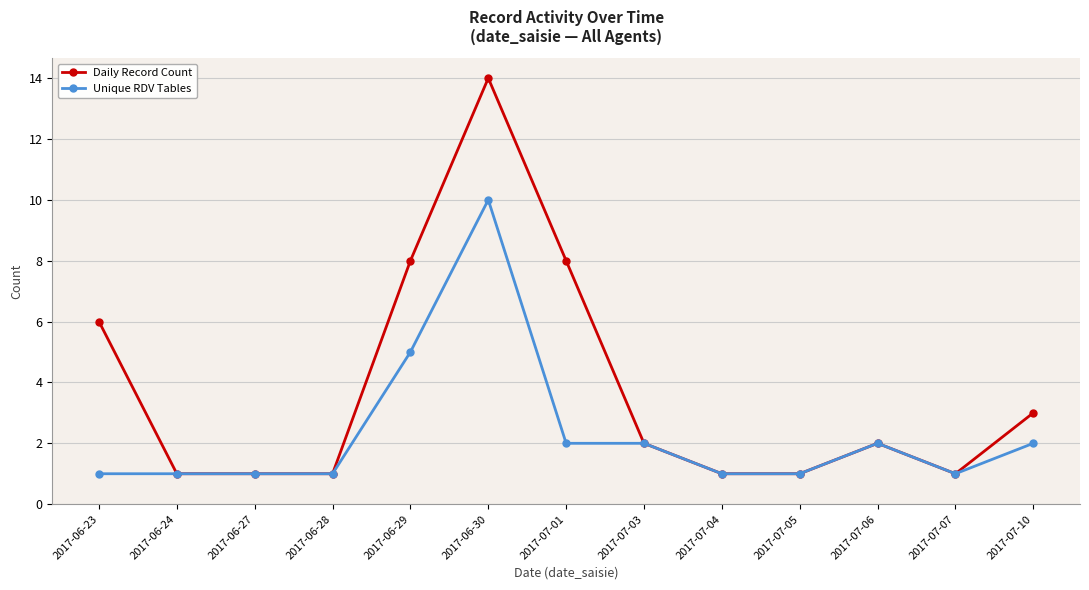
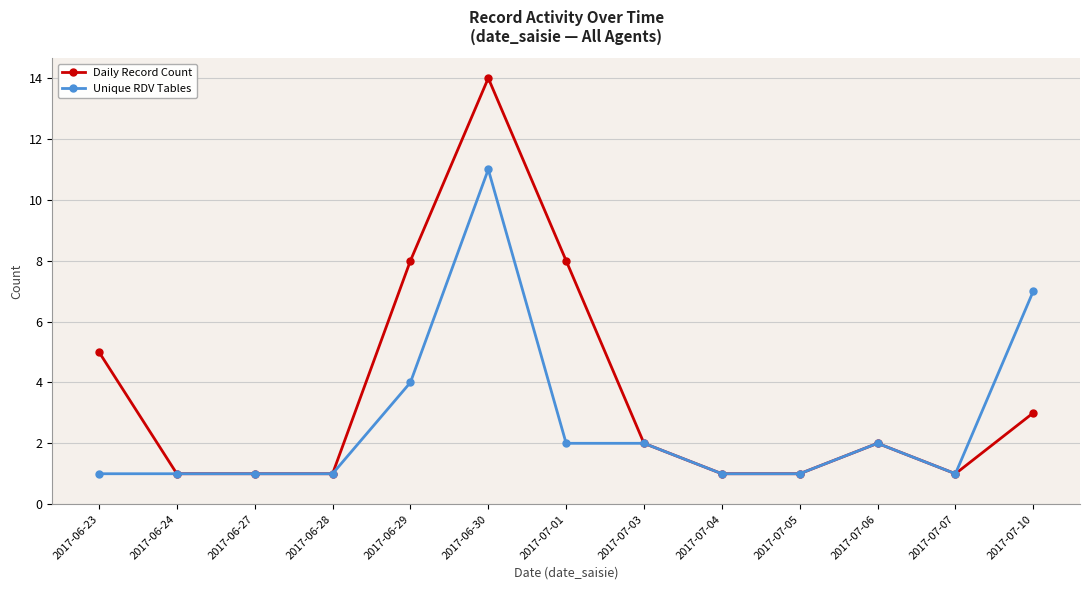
Daily Record Count, 2017-06-23: 6 -> 5
Unique RDV Tables, 2017-06-29: 5 -> 4
Unique RDV Tables, 2017-06-30: 10 -> 11
Unique RDV Tables, 2017-07-10: 2 -> 7
